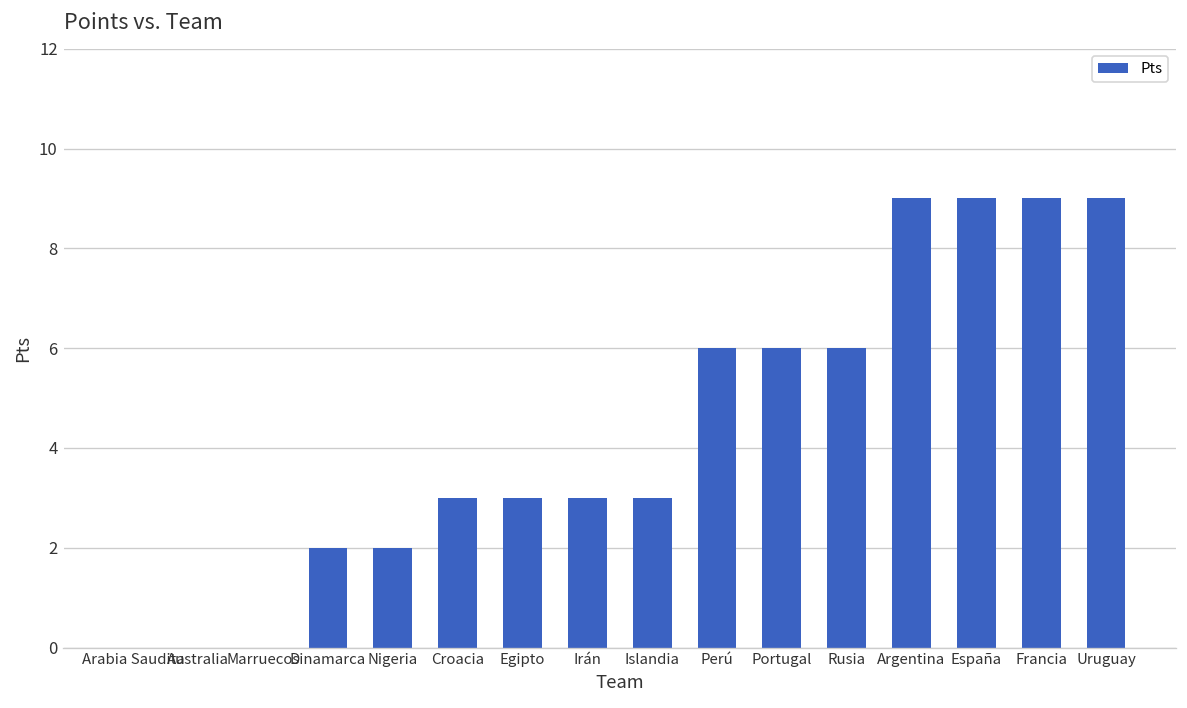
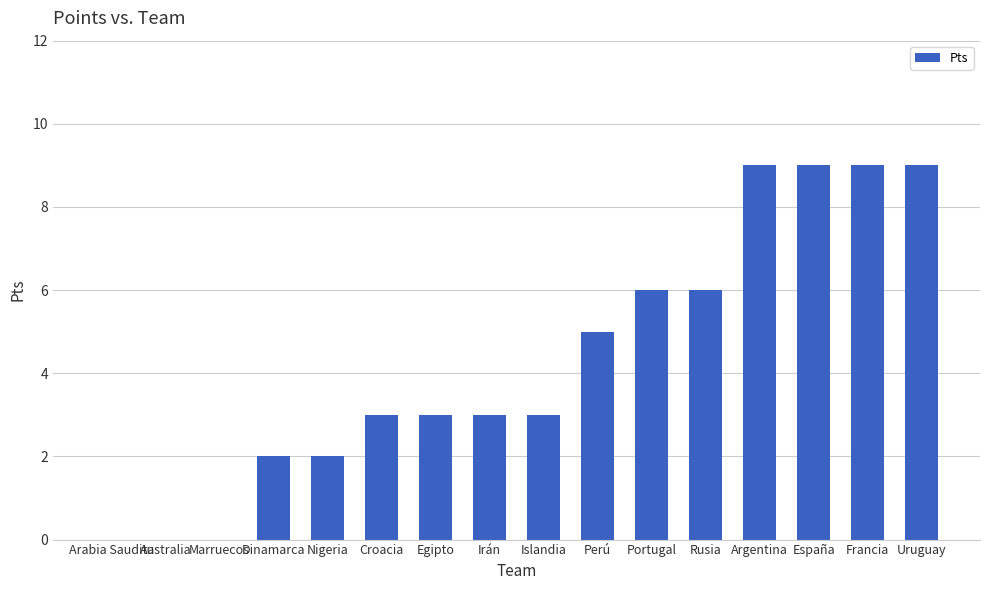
Perú: 6 -> 5
